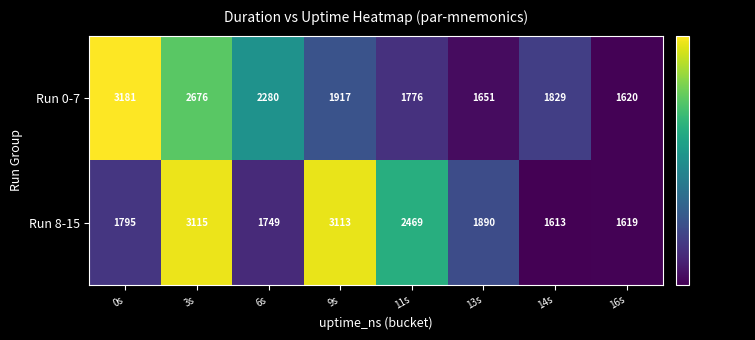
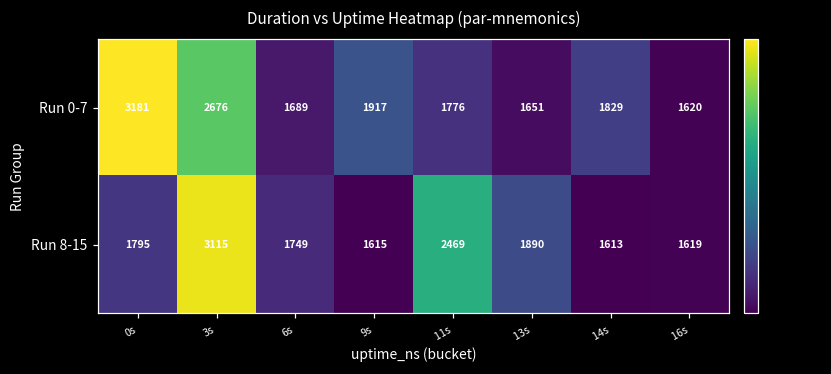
Run 0-7, 6s: 2280 -> 1689
Run 8-15, 9s: 3113 -> 1615
